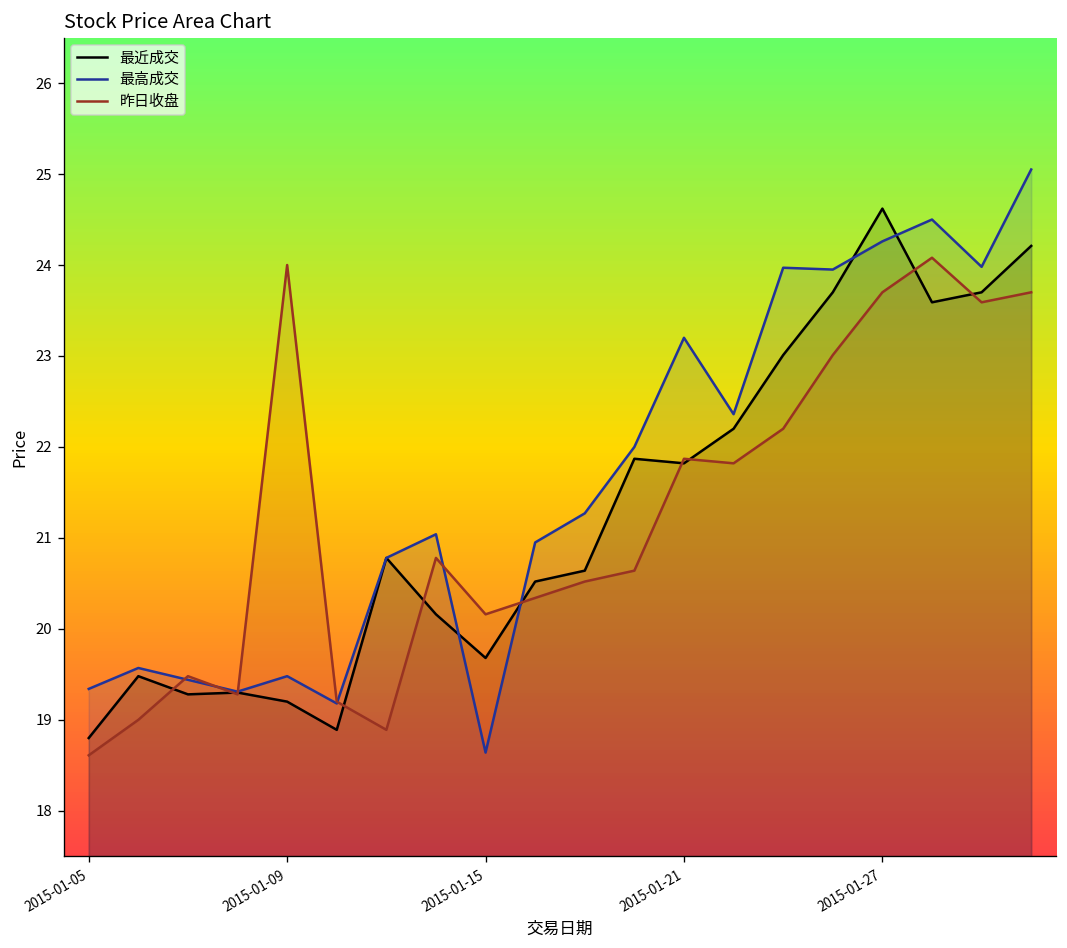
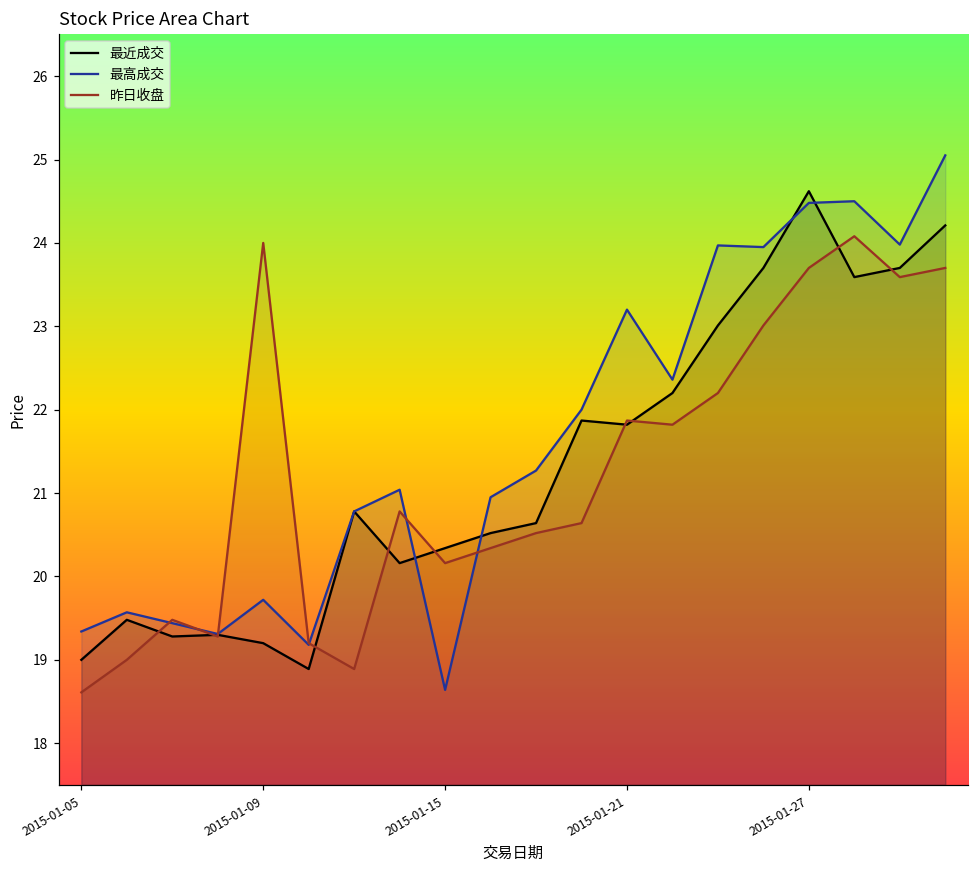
最近成交, 2015-01-05: 18.8 -> 19.0
最高成交, 2015-01-09: 19.5 -> 19.7
最近成交, 2015-01-15: 19.7 -> 20.3
最高成交, 2015-01-27: 24.3 -> 24.5
